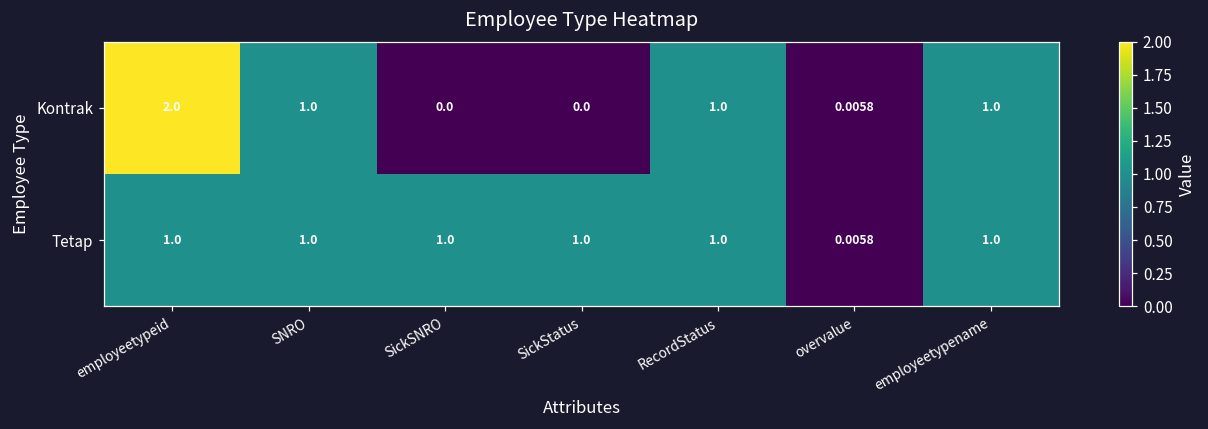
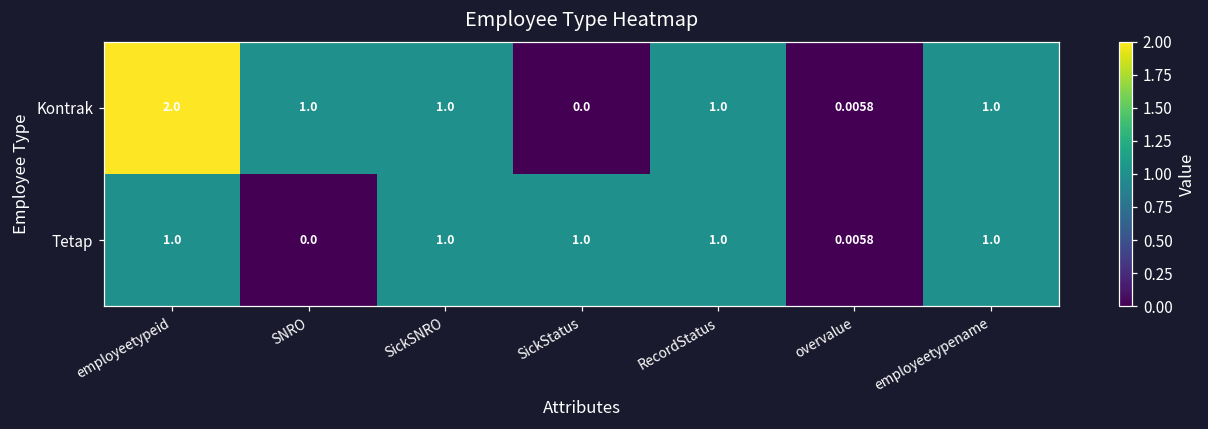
Kontrak, SickSNRO: 0.0 -> 1.0
Tetap, SNRO: 1.0 -> 0.0
